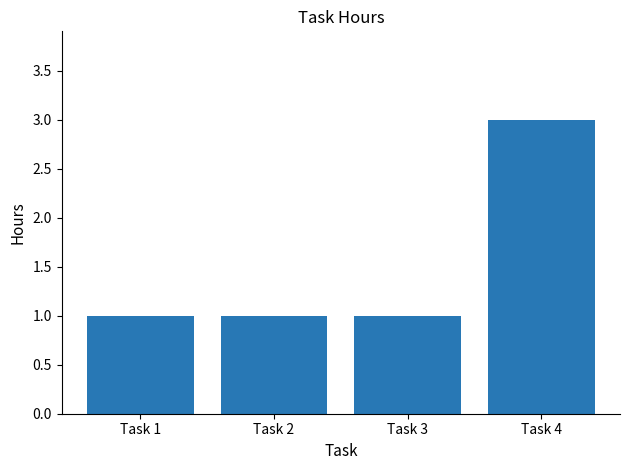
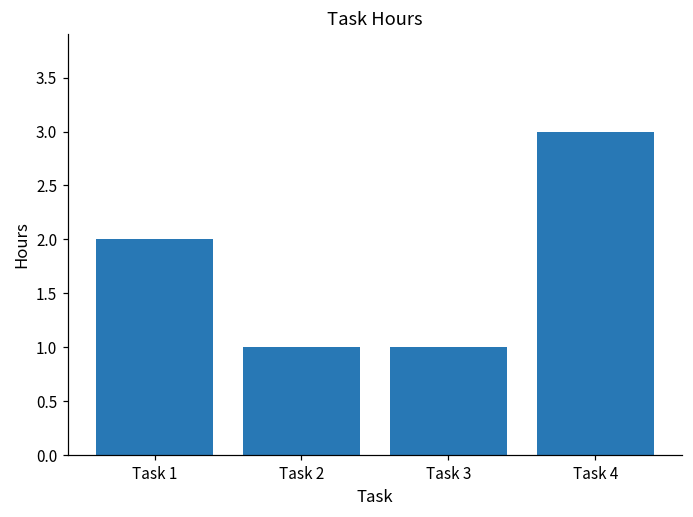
Task 1: 1 -> 2
